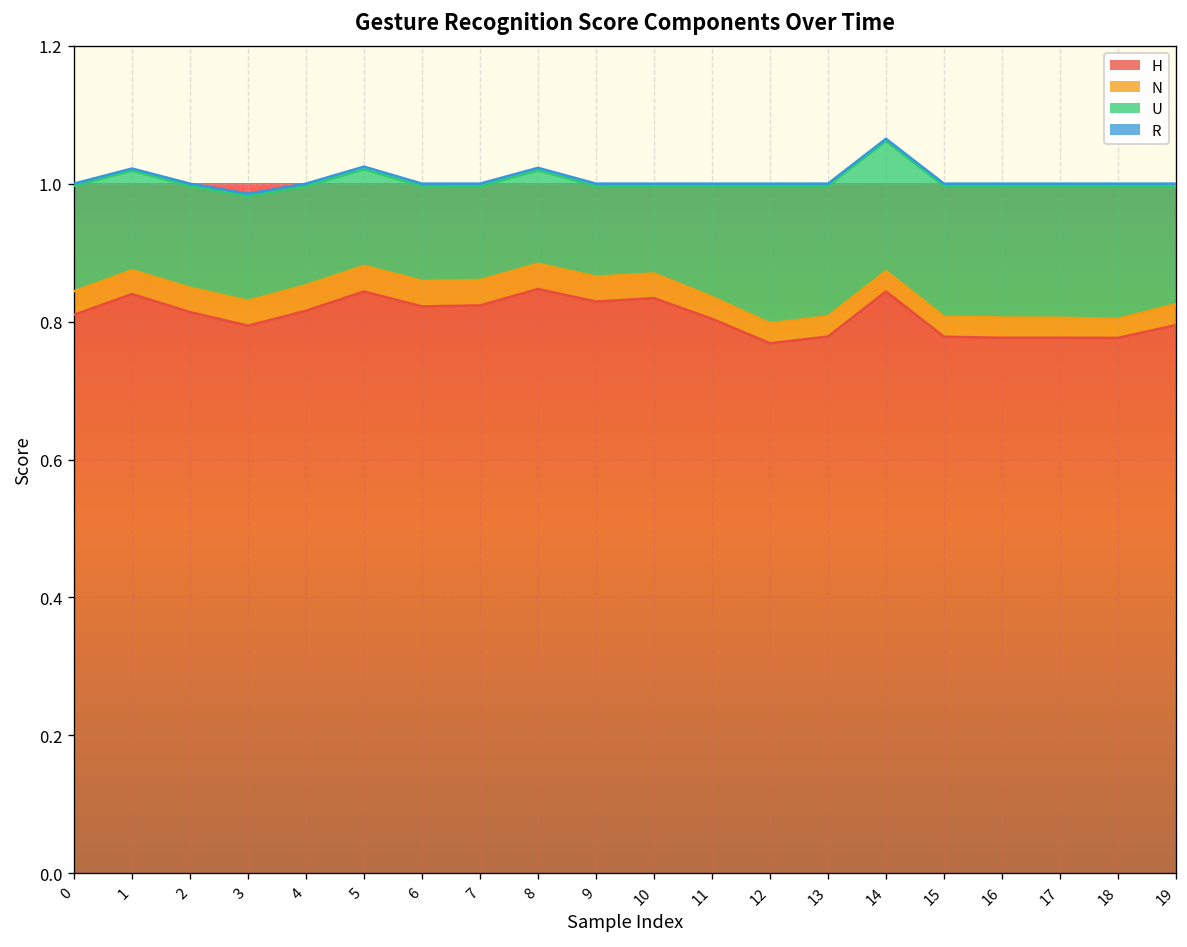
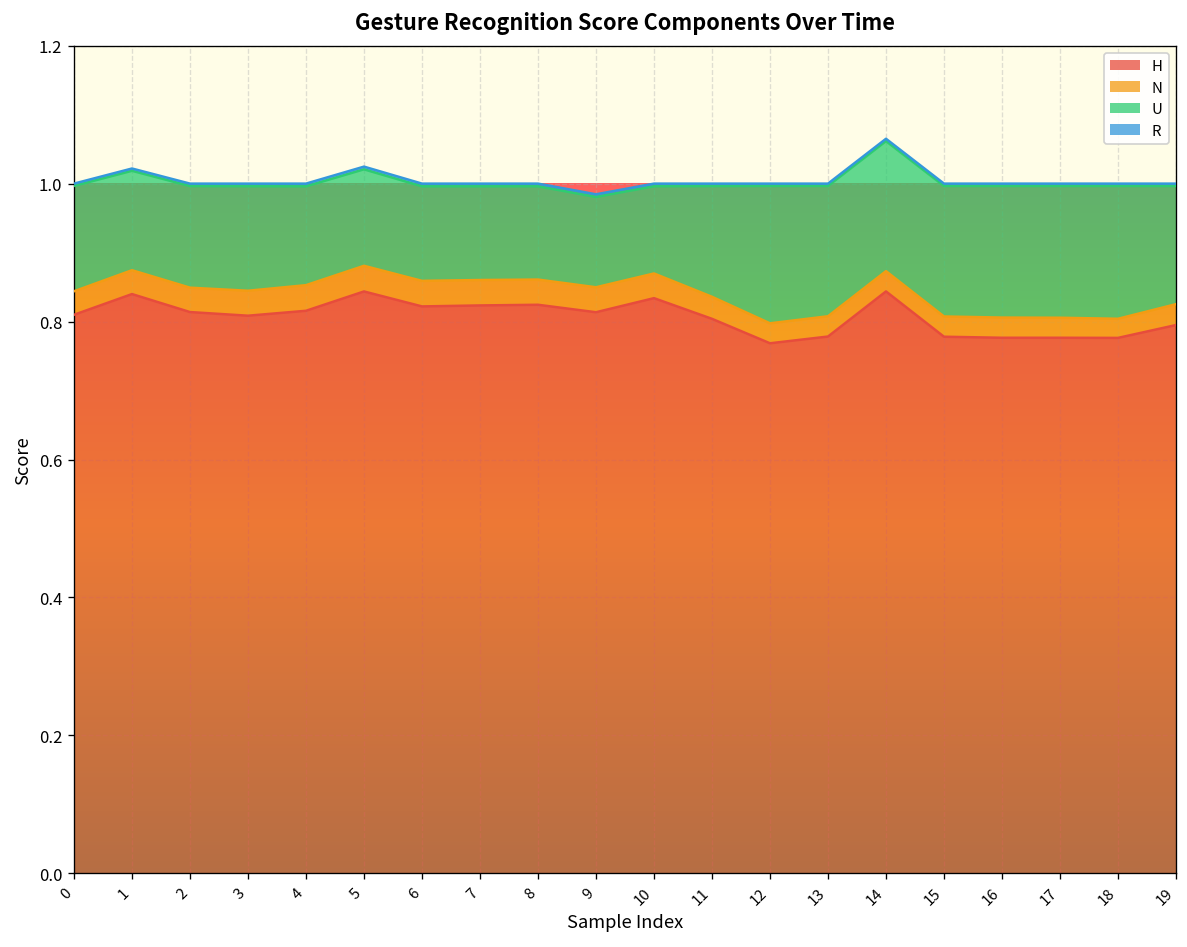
H, 3: 0.79 -> 0.81
H, 8: 0.85 -> 0.82
H, 9: 0.83 -> 0.81
